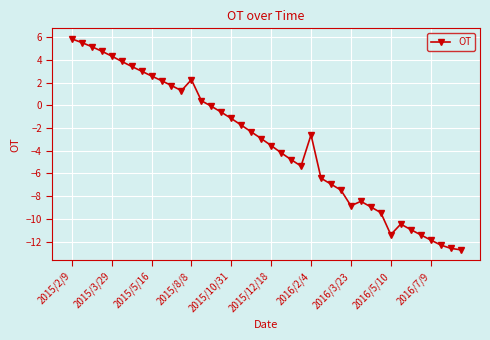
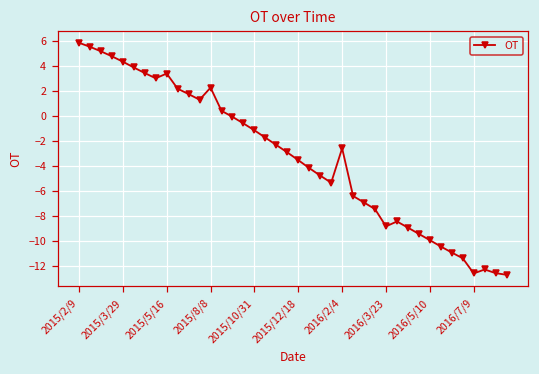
2015/5/16: 2.6 -> 3.4
2016/5/10: -11.4 -> -10.0
2016/7/9: -11.9 -> -12.6
